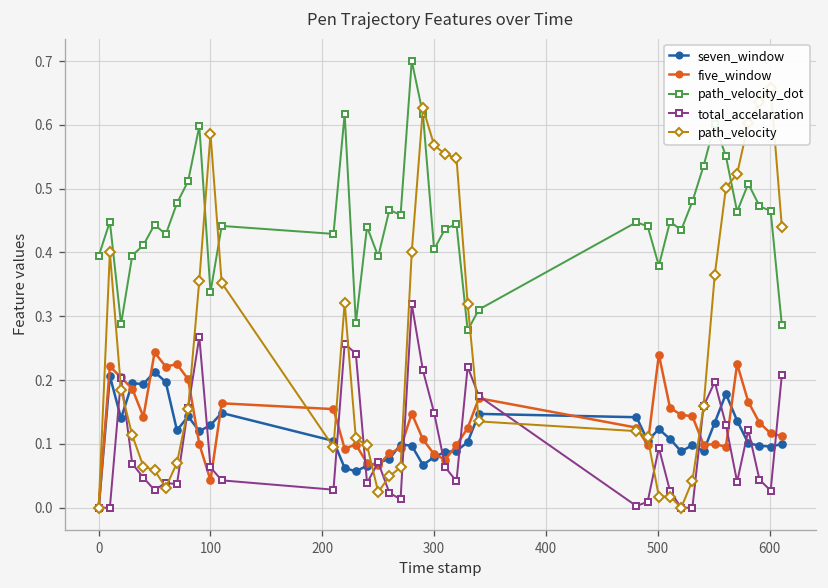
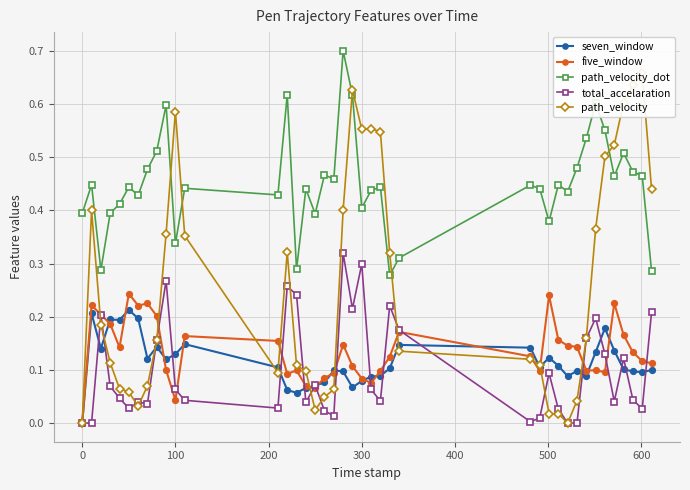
total_accelaration, 300: 0.15 -> 0.30
path_velocity, 300: 0.57 -> 0.55
